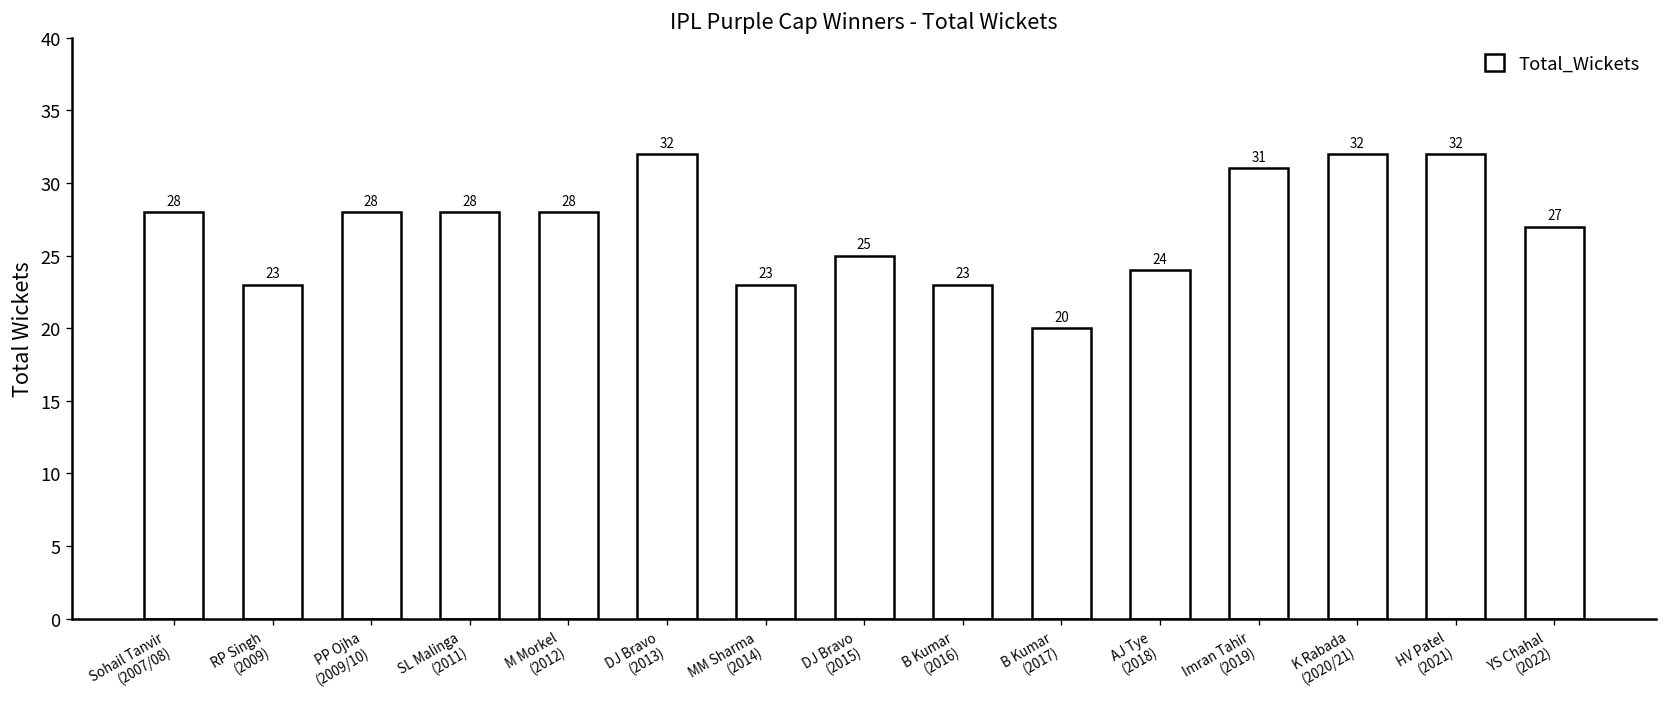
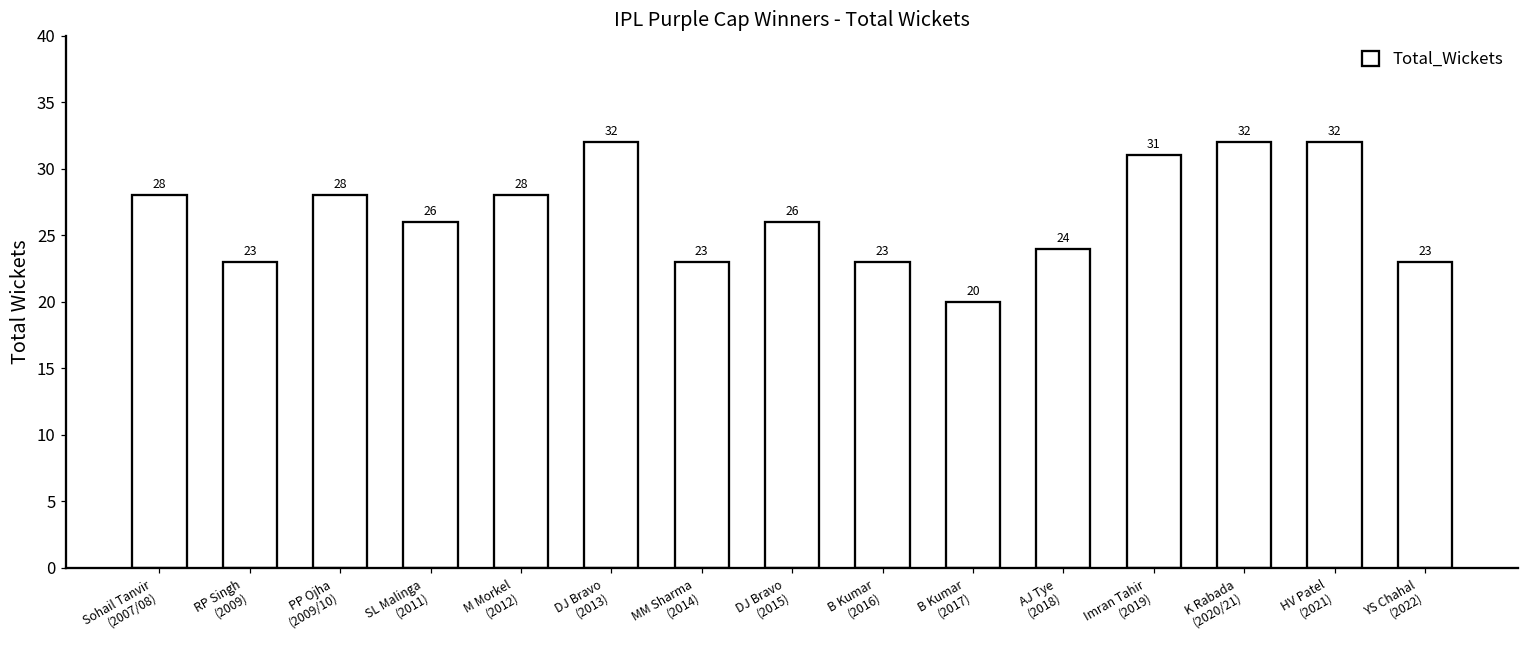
SL Malinga (2011): 28 -> 26
DJ Bravo (2015): 25 -> 26
YS Chahal (2022): 27 -> 23
